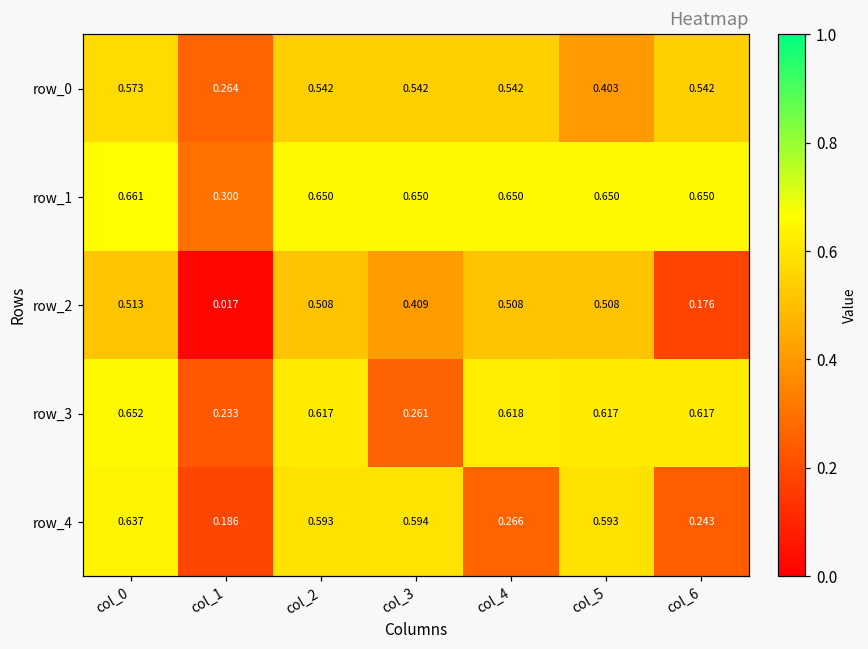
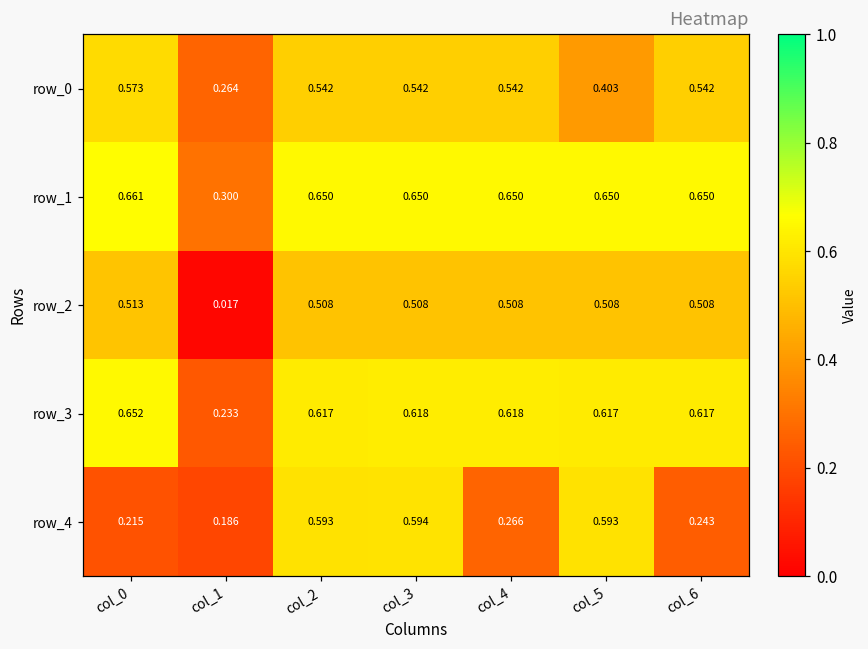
row_2, col_3: 0.409 -> 0.508
row_2, col_6: 0.176 -> 0.508
row_3, col_3: 0.261 -> 0.618
row_4, col_0: 0.637 -> 0.215
